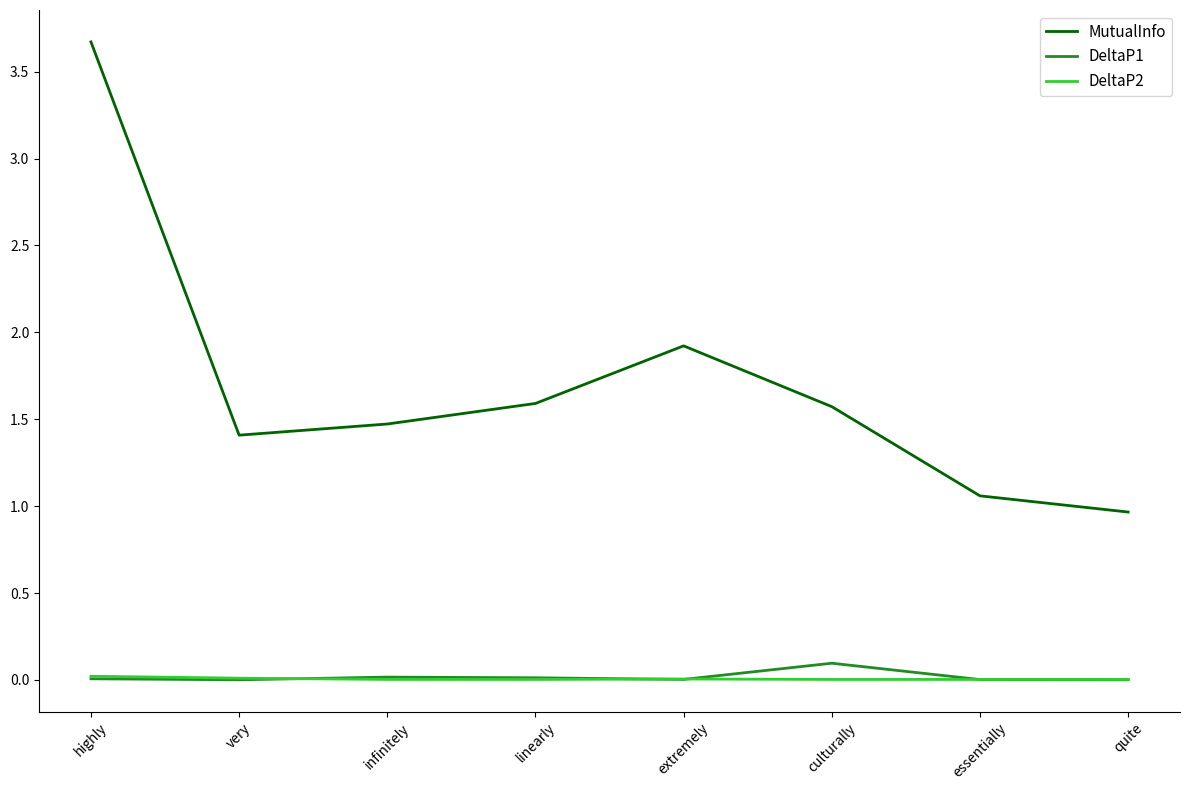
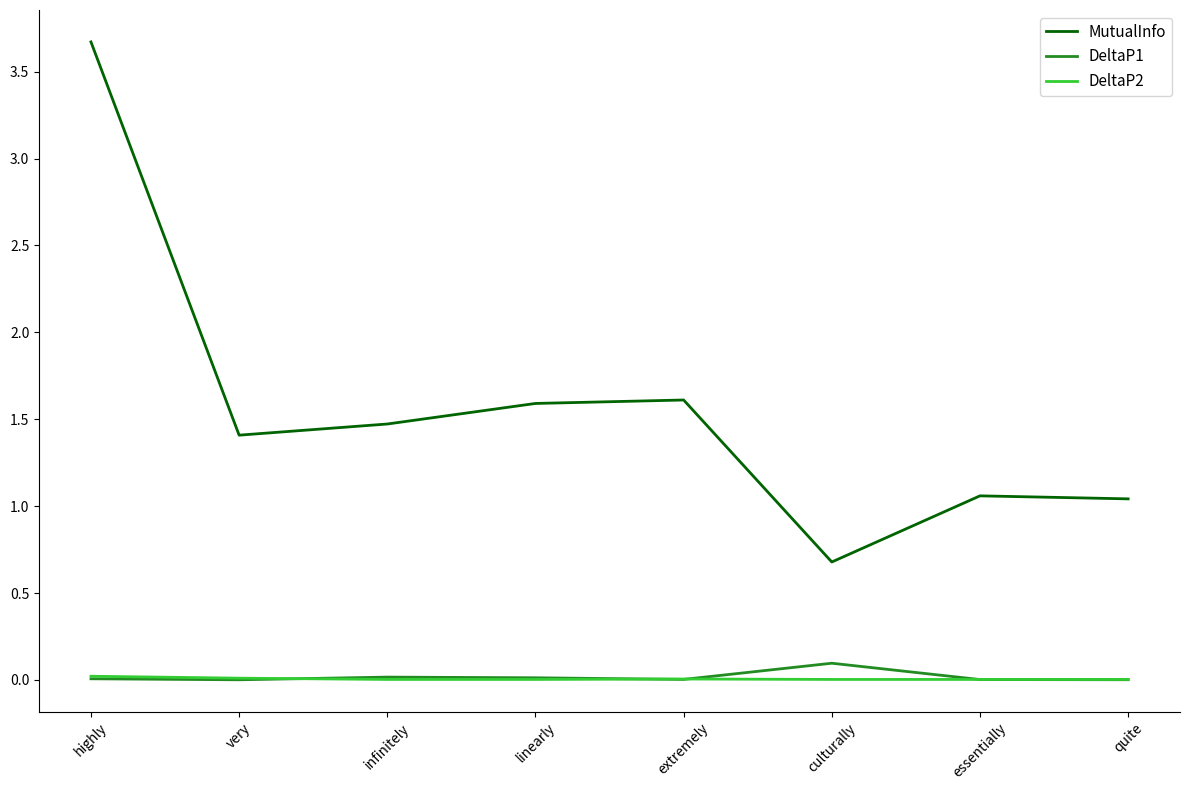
MutualInfo, extremely: 1.92 -> 1.61
MutualInfo, culturally: 1.57 -> 0.68
MutualInfo, quite: 0.97 -> 1.04
